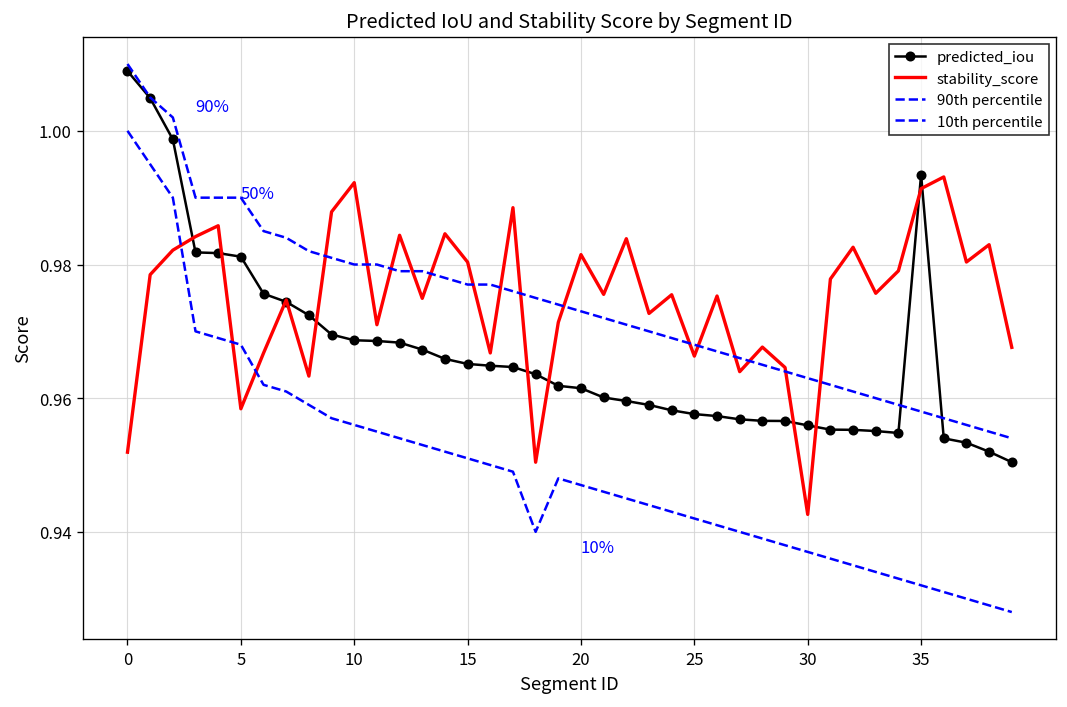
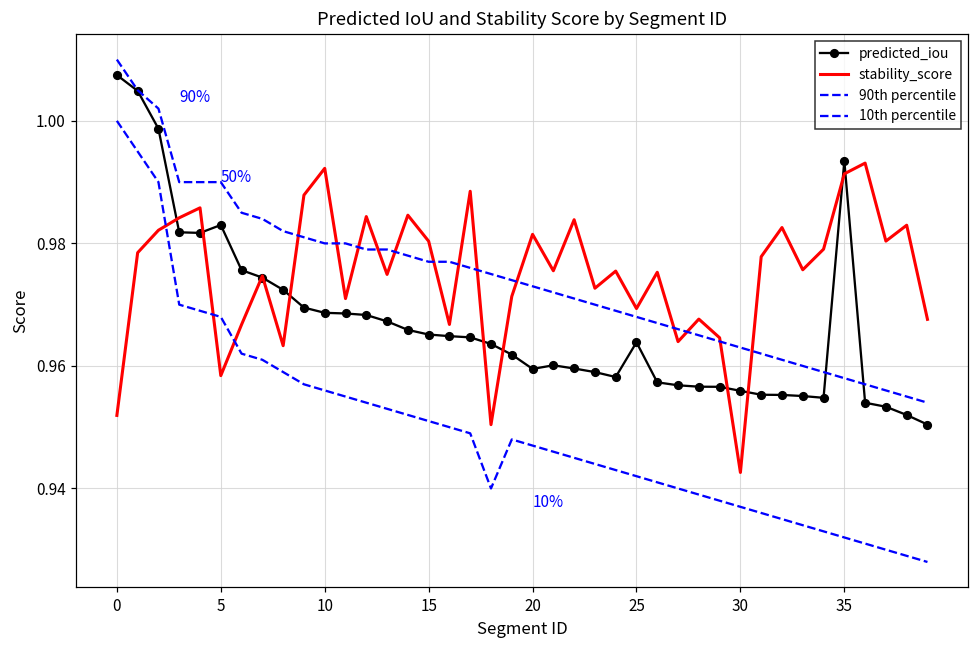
predicted_iou, 0: 1.009 -> 1.007
predicted_iou, 5: 0.981 -> 0.983
predicted_iou, 20: 0.961 -> 0.960
predicted_iou, 25: 0.958 -> 0.964
stability_score, 25: 0.966 -> 0.969
